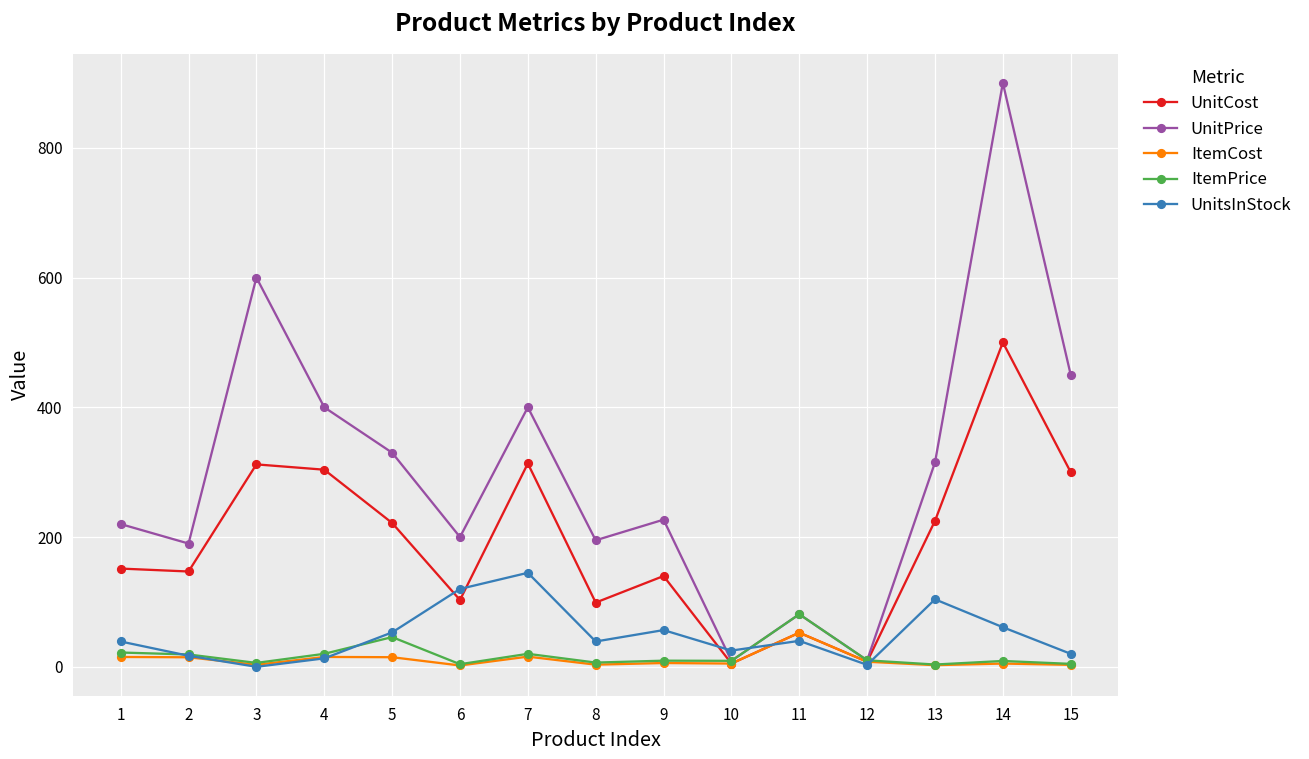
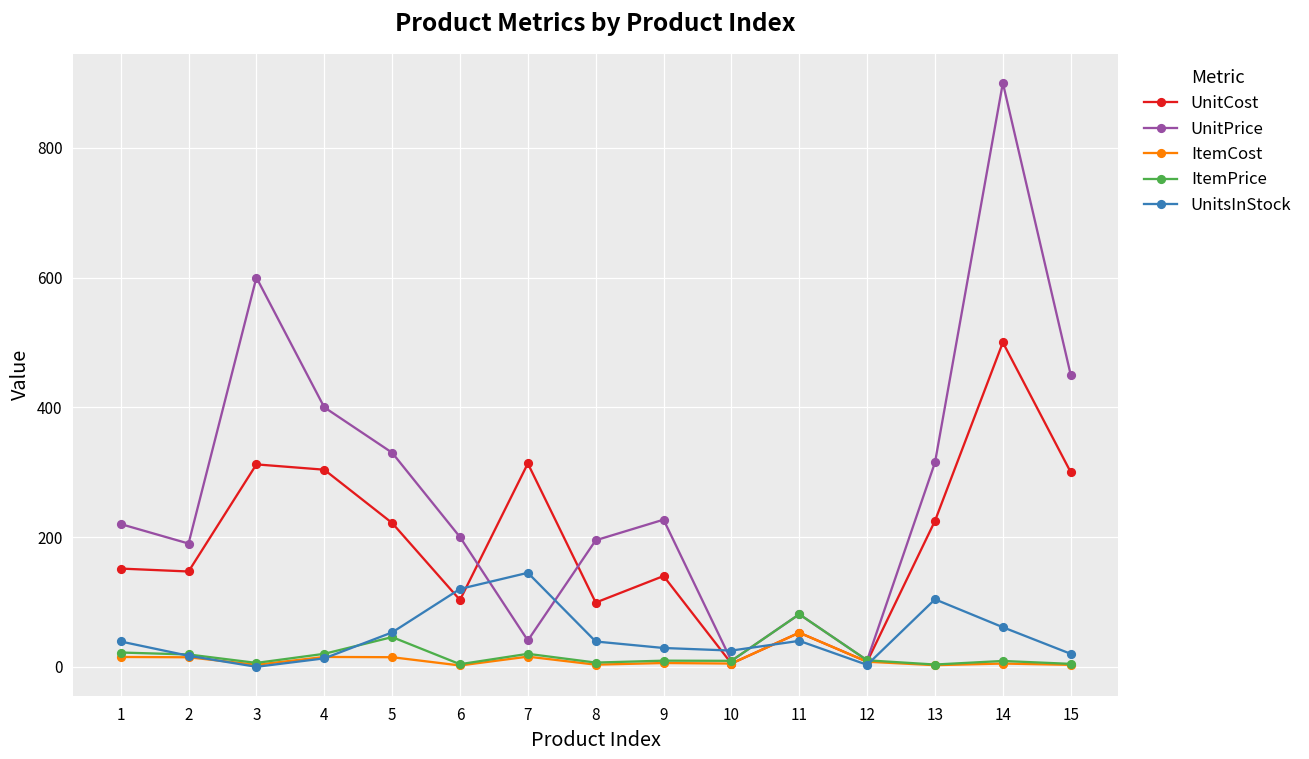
UnitPrice, 7: 400 -> 40
UnitsInStock, 9: 60 -> 30
